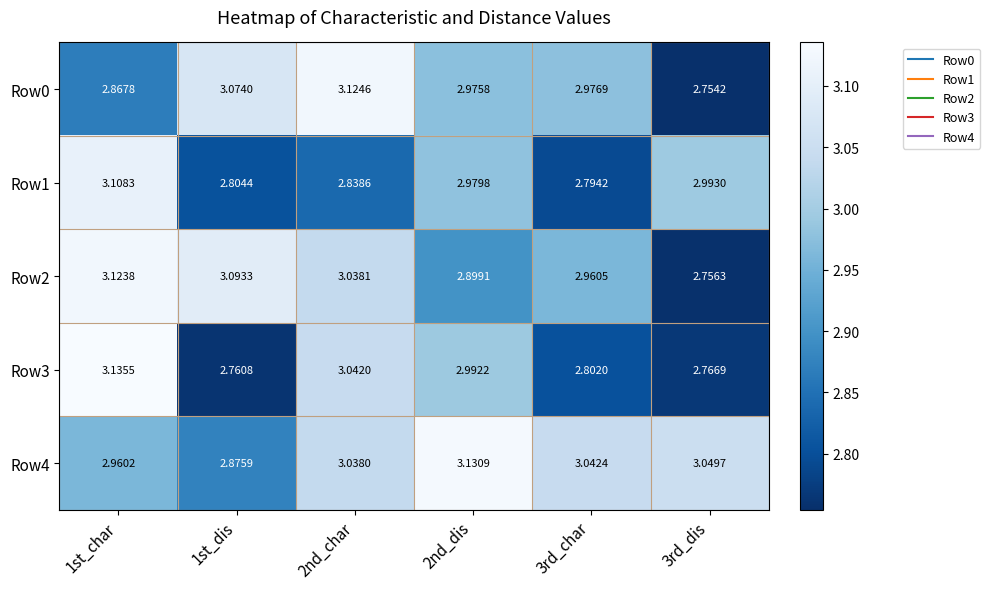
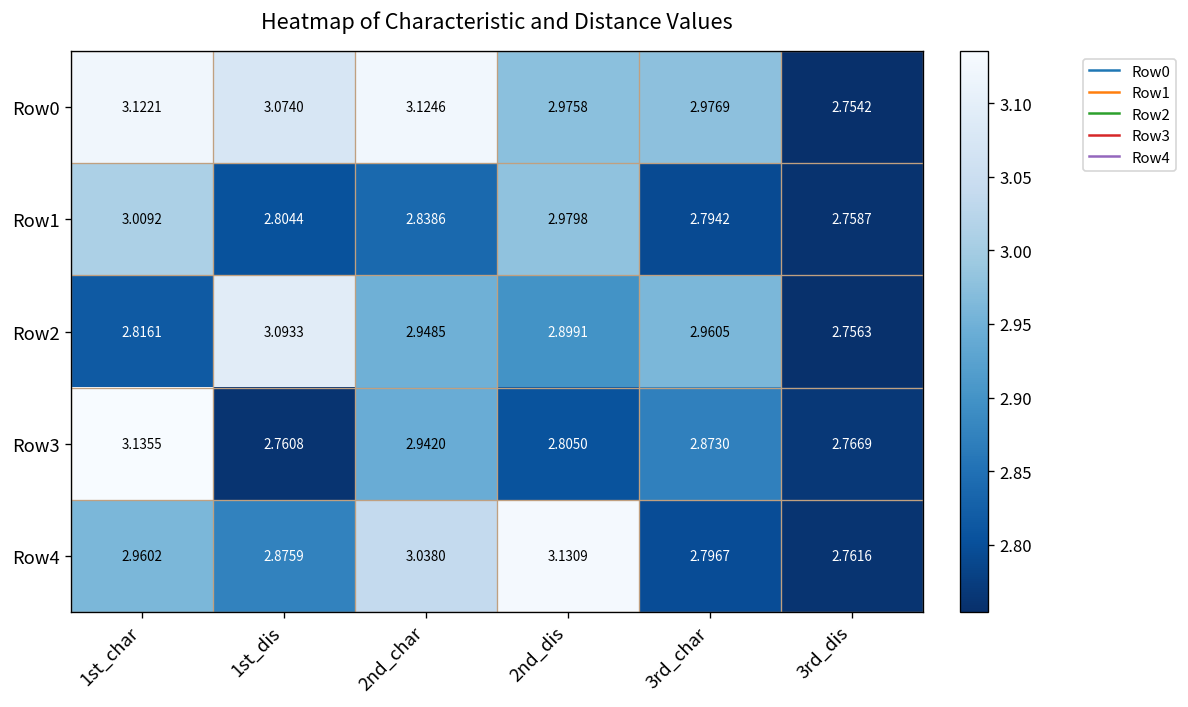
Row0, 1st_char: 2.8678 -> 3.1221
Row1, 1st_char: 3.1083 -> 3.0092
Row1, 3rd_dis: 2.9930 -> 2.7587
Row2, 1st_char: 3.1238 -> 2.8161
Row2, 2nd_char: 3.0381 -> 2.9485
Row3, 2nd_char: 3.0420 -> 2.9420
Row3, 2nd_dis: 2.9922 -> 2.8050
Row3, 3rd_char: 2.8020 -> 2.8730
Row4, 3rd_char: 3.0424 -> 2.7967
Row4, 3rd_dis: 3.0497 -> 2.7616
